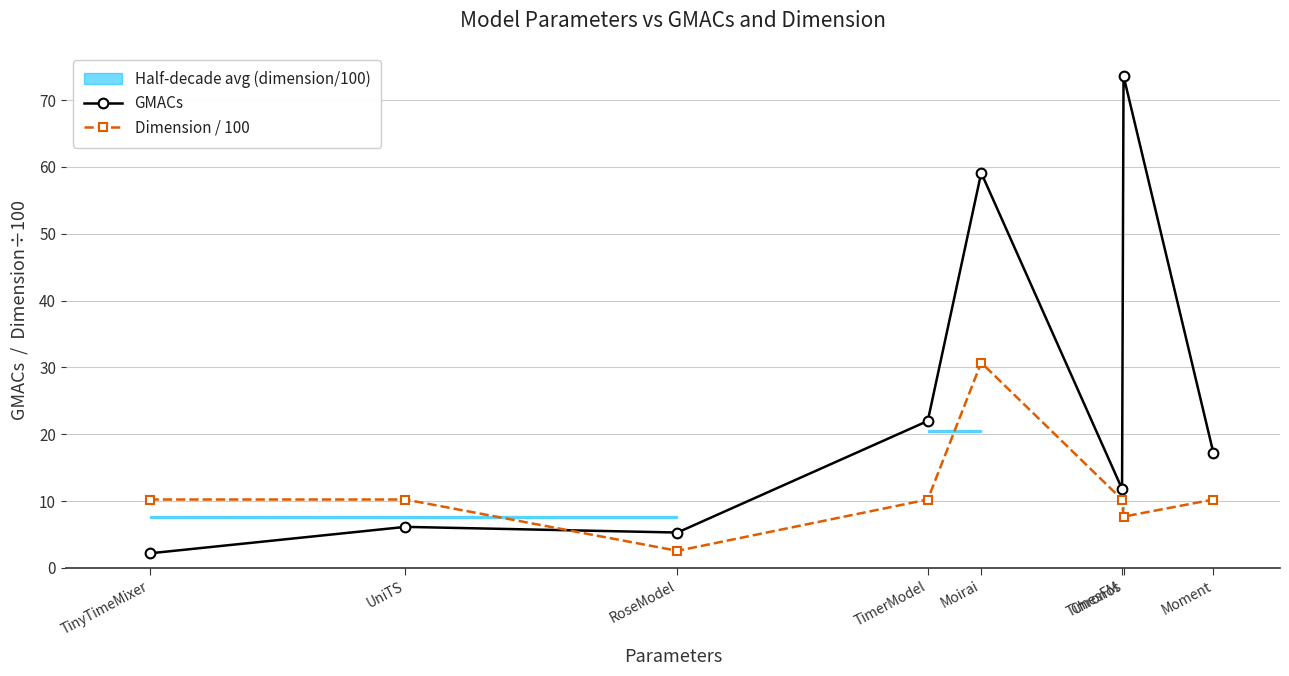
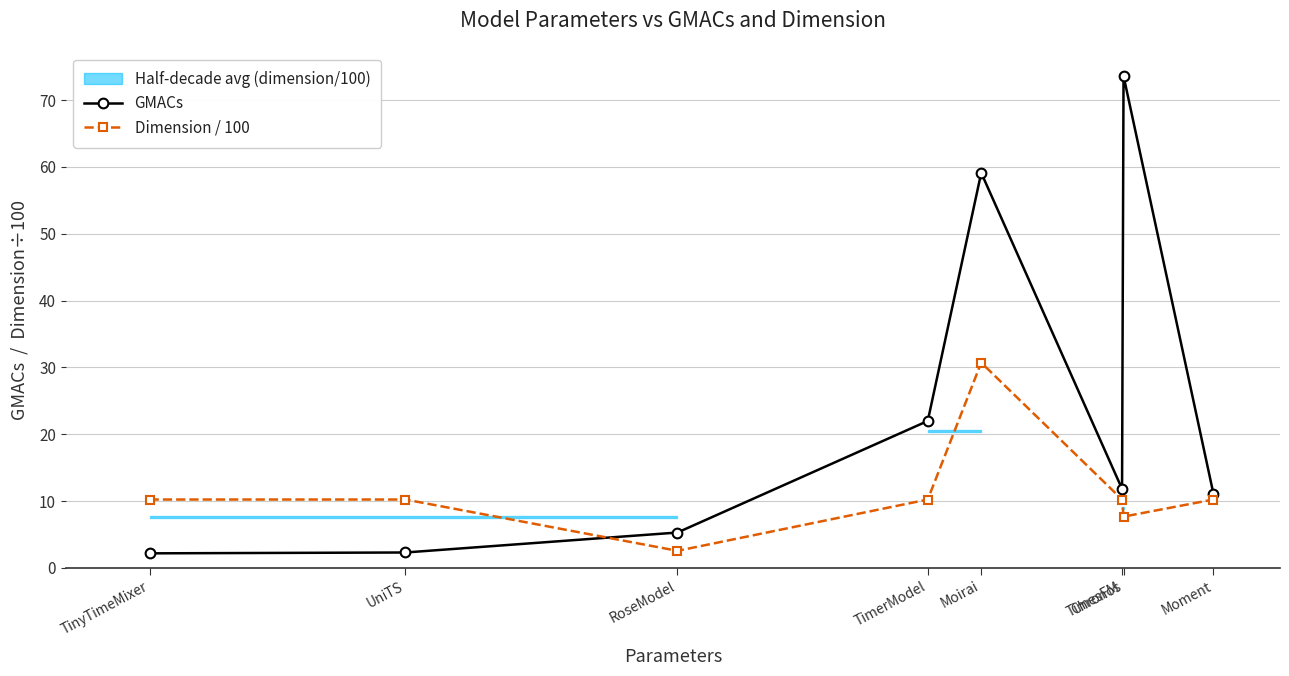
GMACs, UniTS: 6 -> 2
GMACs, Moment: 17 -> 11
